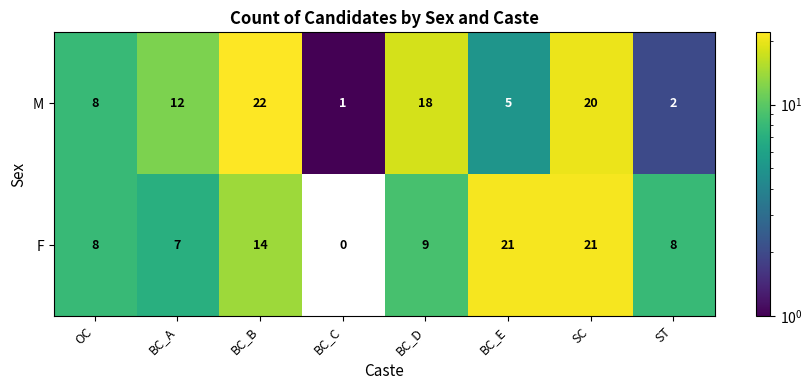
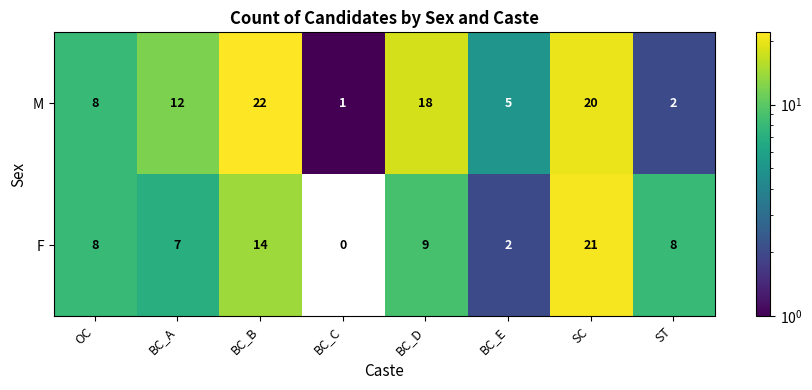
F, BC_E: 21 -> 2
